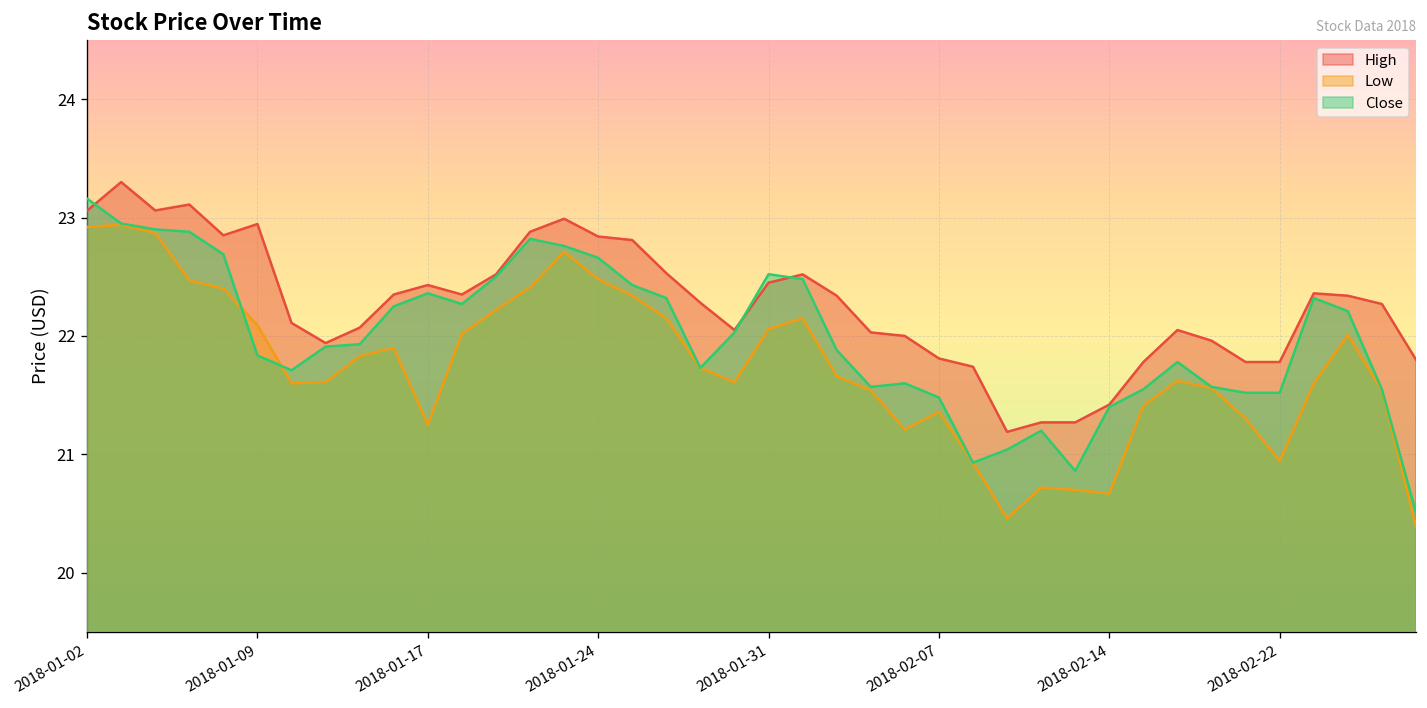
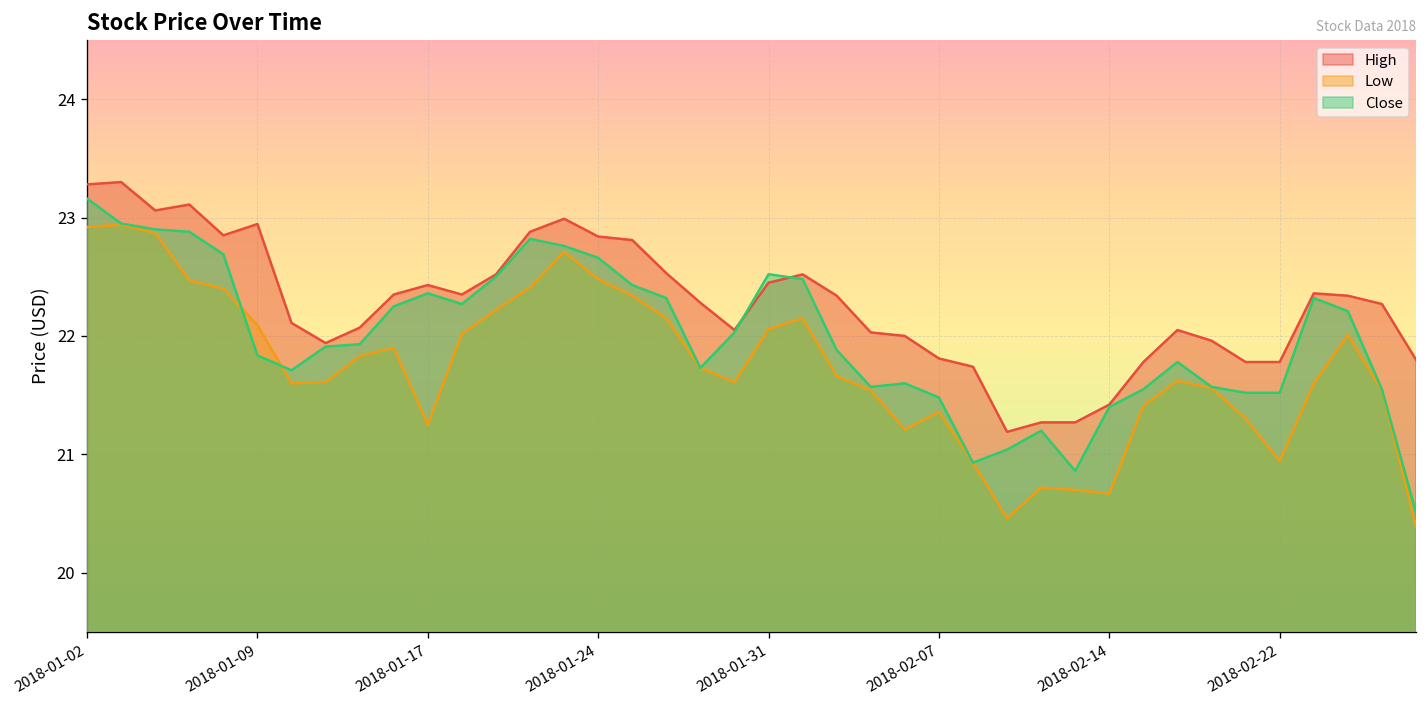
High, 2018-01-02: 23.1 -> 23.3
